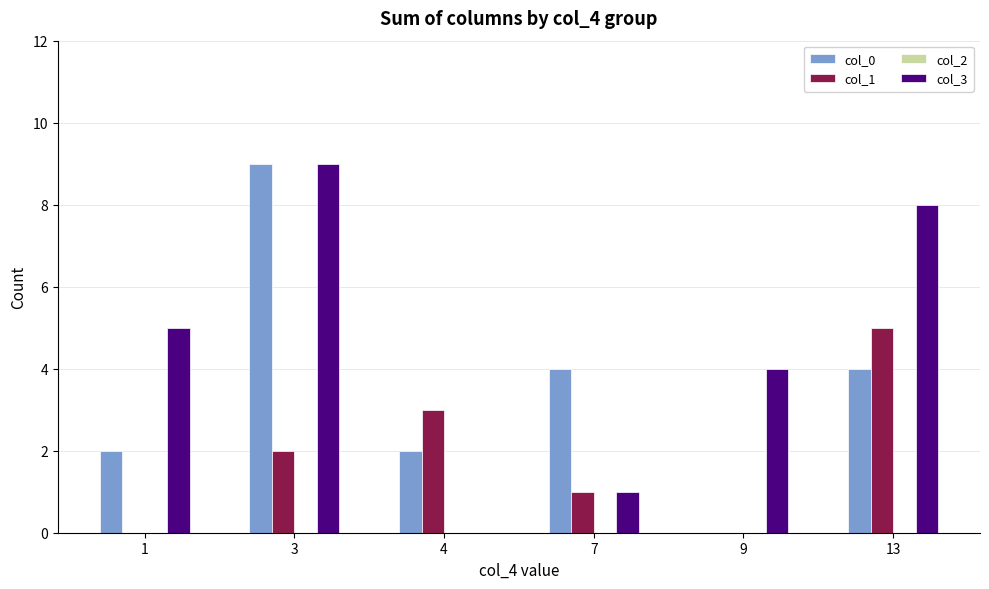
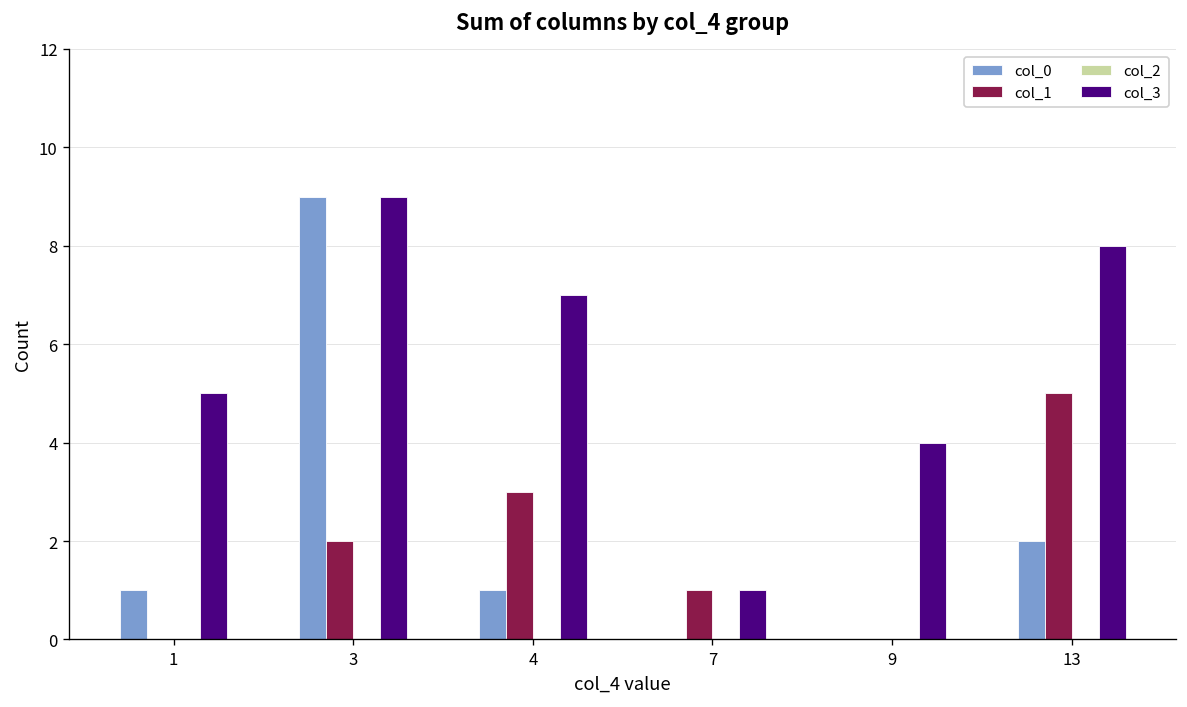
col_0, 1: 2 -> 1
col_0, 4: 2 -> 1
col_3, 4: 0 -> 7
col_0, 7: 4 -> 0
col_0, 13: 4 -> 2
